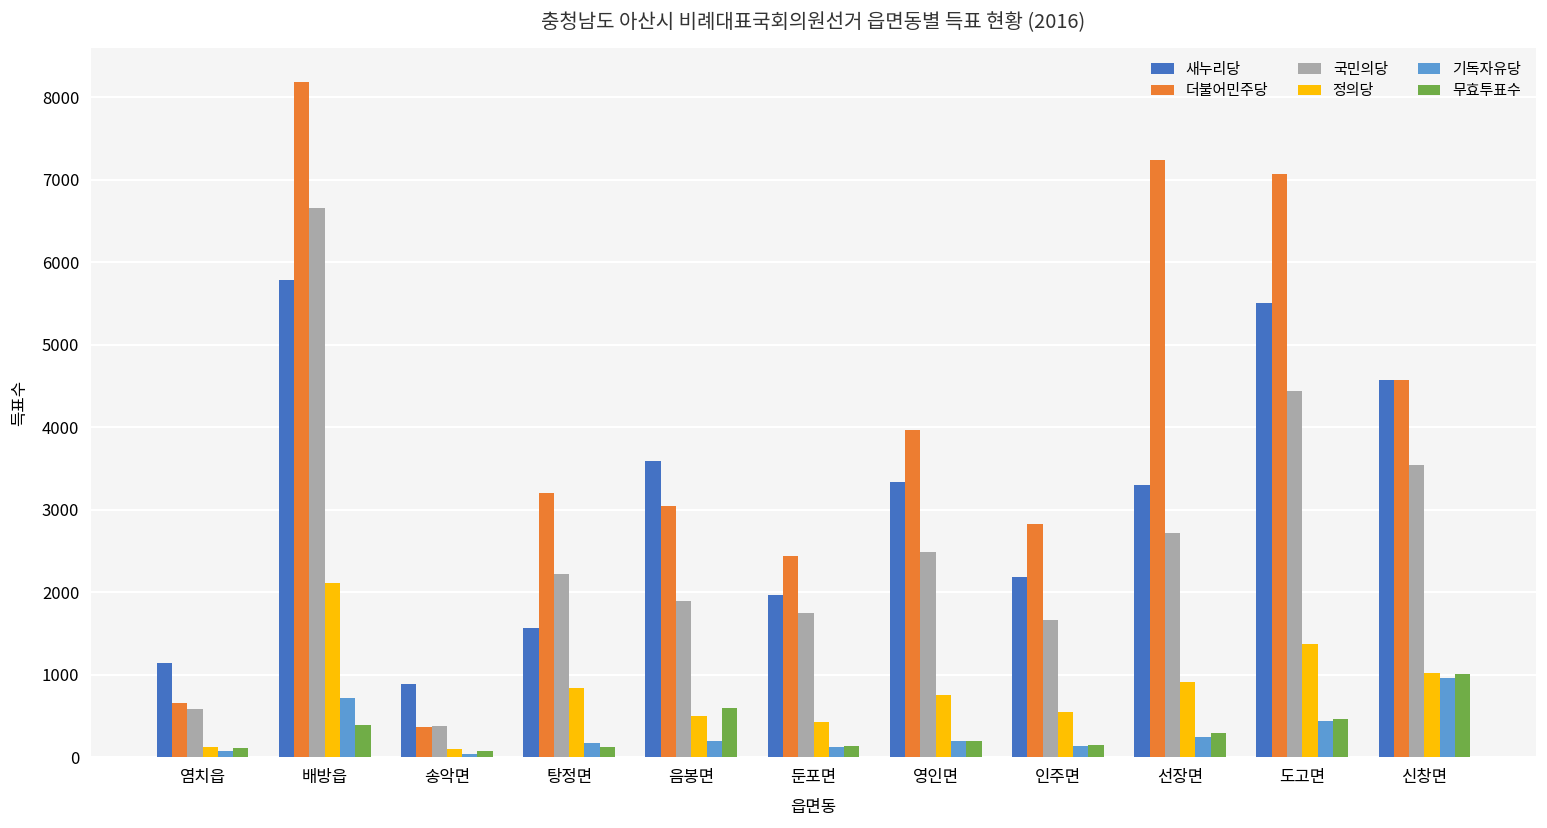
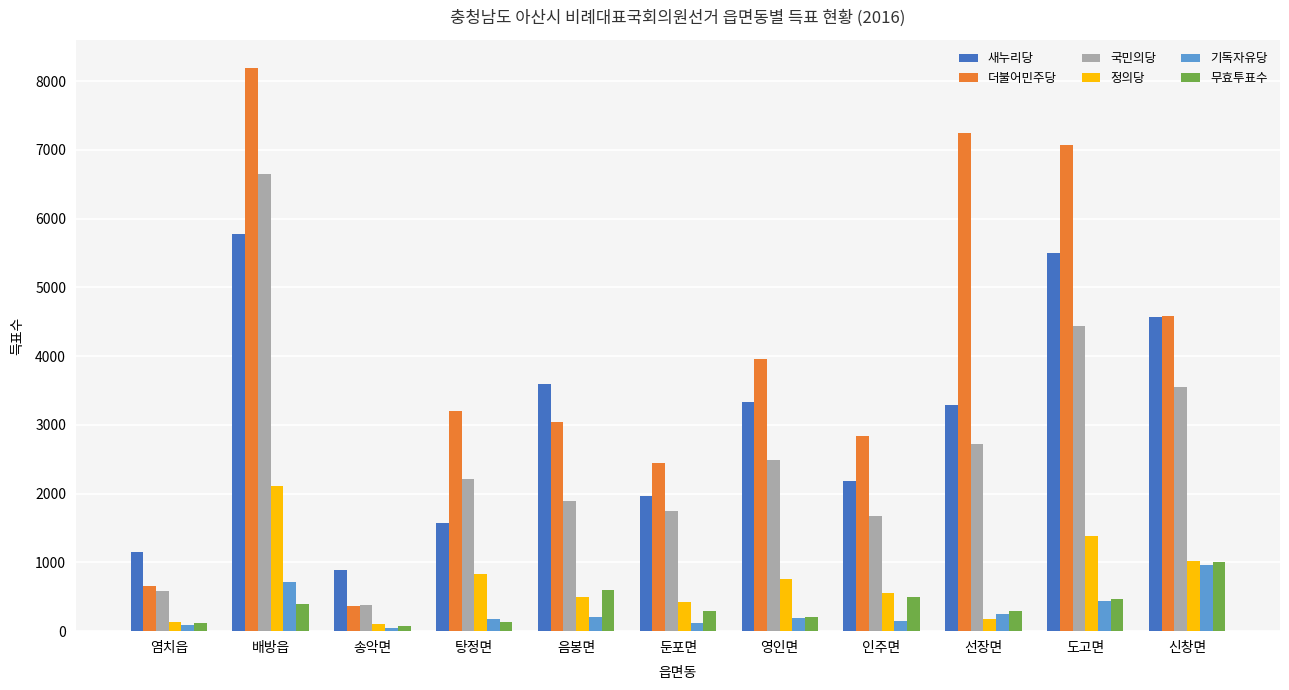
무효투표수, 둔포면: 100 -> 300
무효투표수, 인주면: 100 -> 500
정의당, 선장면: 900 -> 200
